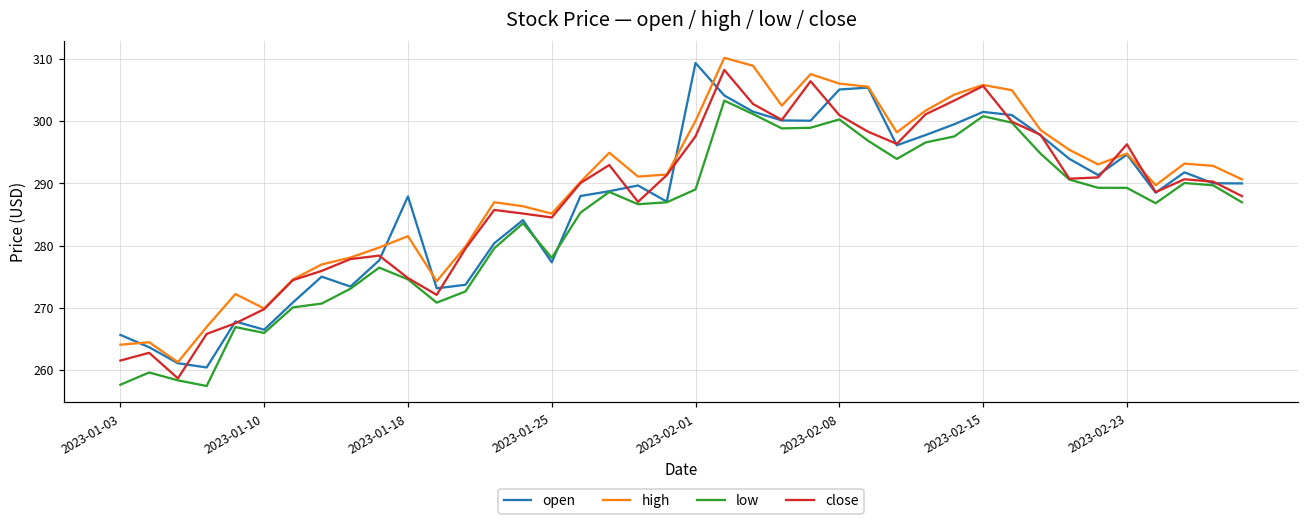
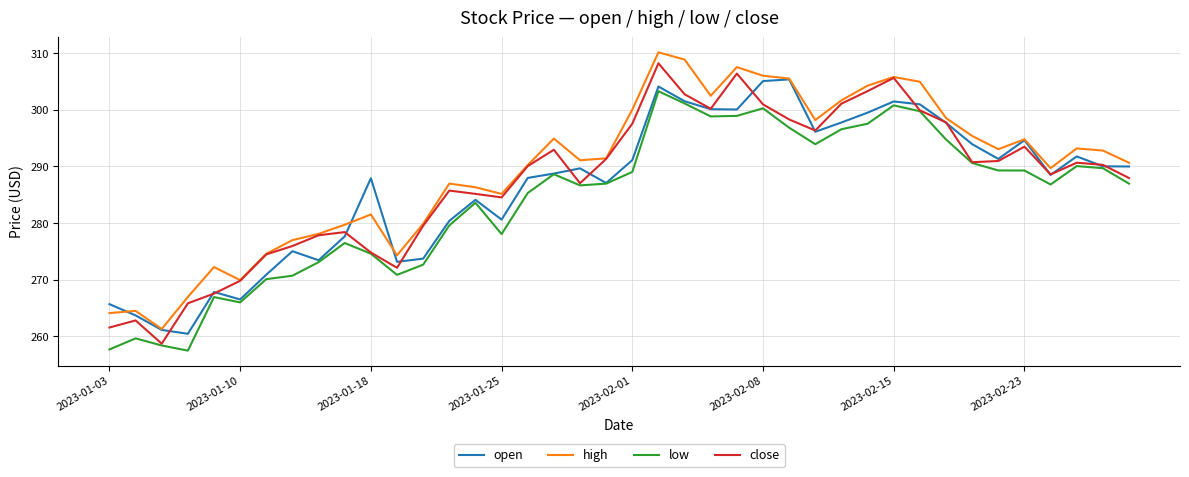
open, 2023-01-25: 277 -> 281
open, 2023-02-01: 309 -> 291
close, 2023-02-23: 296 -> 294
